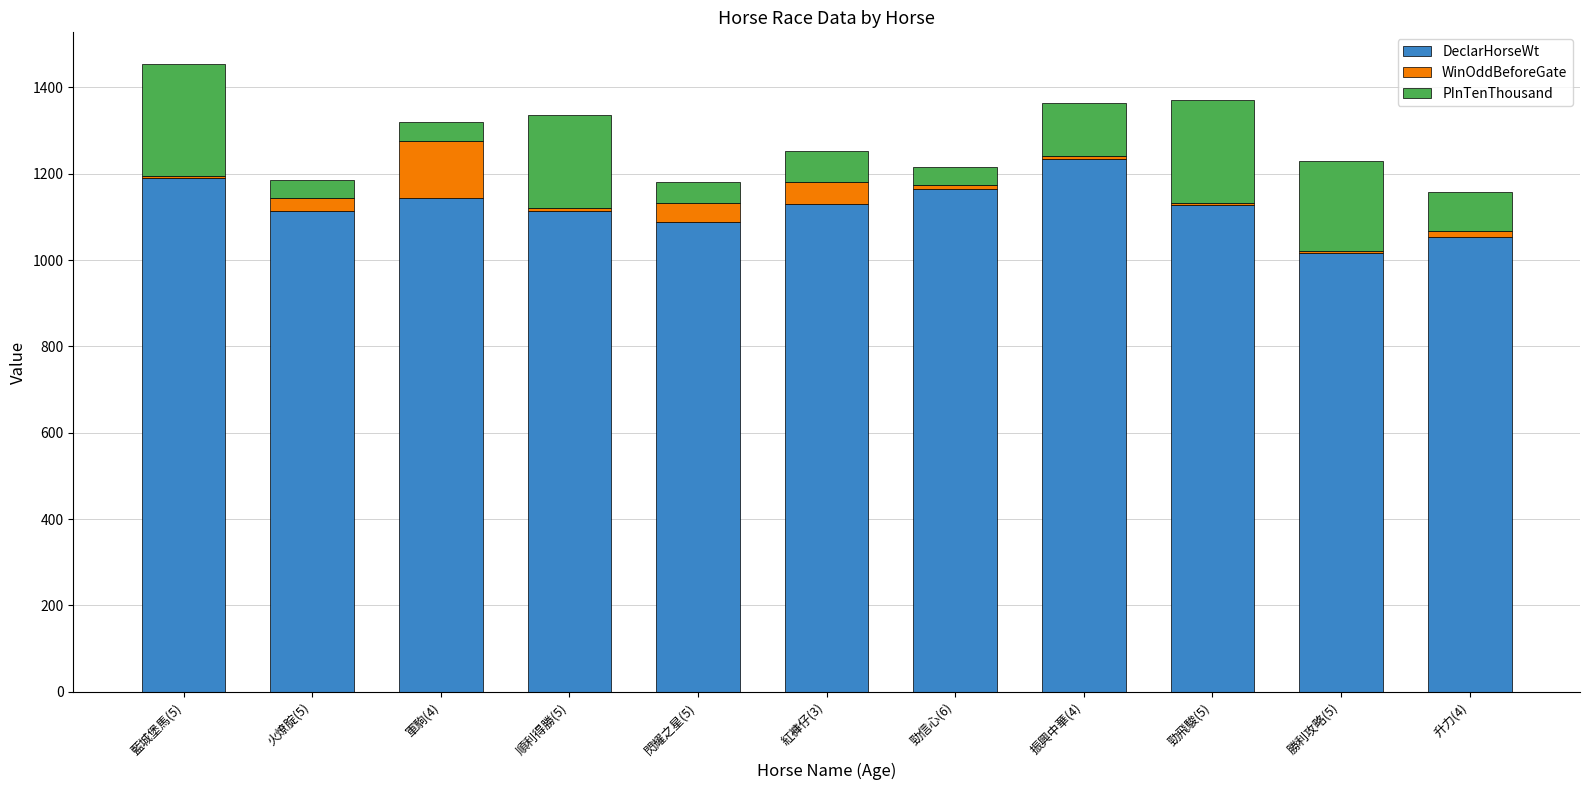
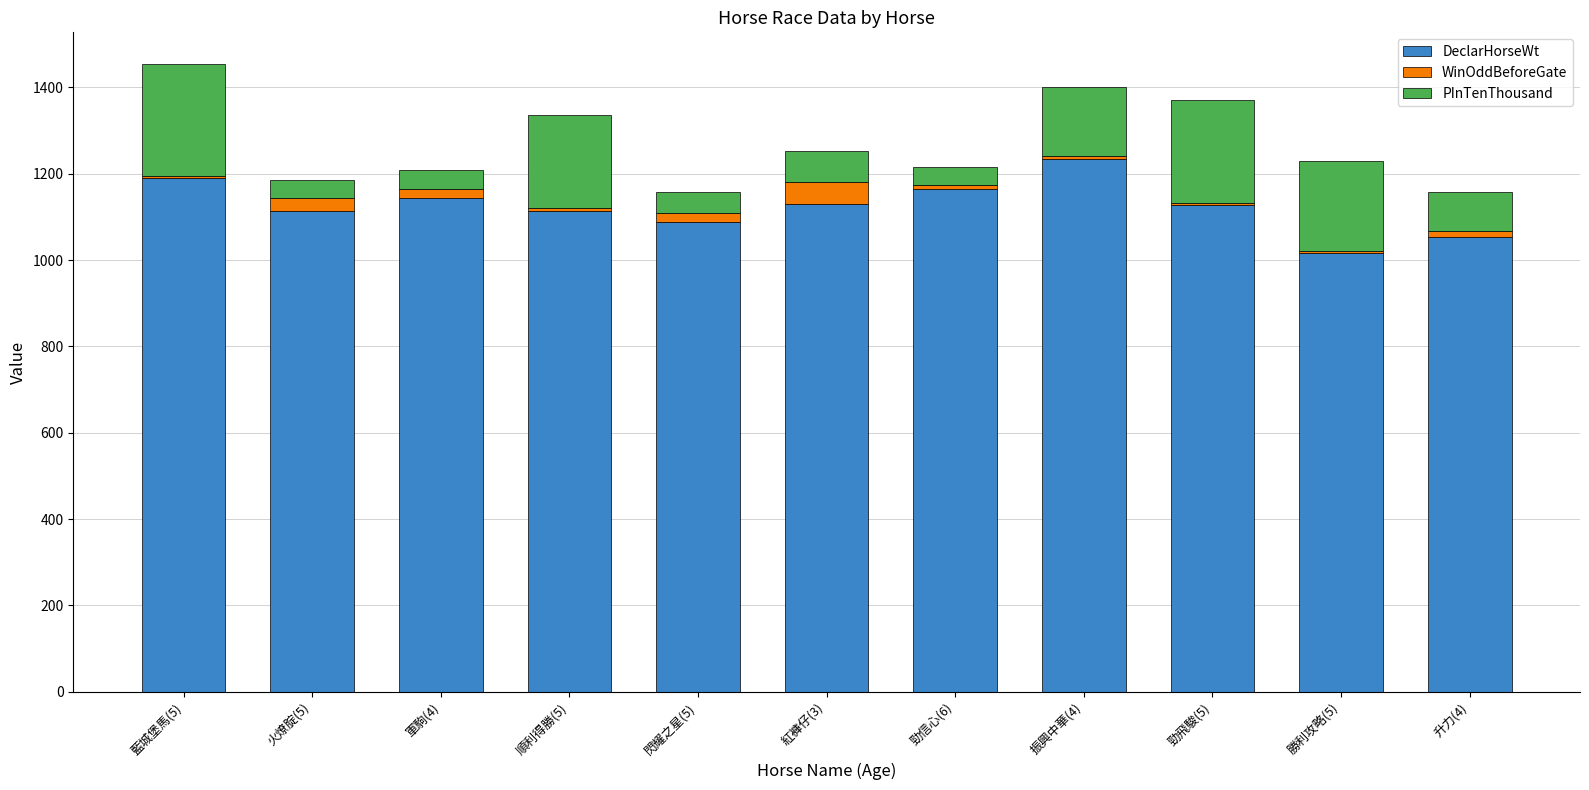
WinOddBeforeGate, 軍駒(4): 130 -> 20
WinOddBeforeGate, 閃耀之星(5): 50 -> 20
PInTenThousand, 振興中華(4): 120 -> 160
